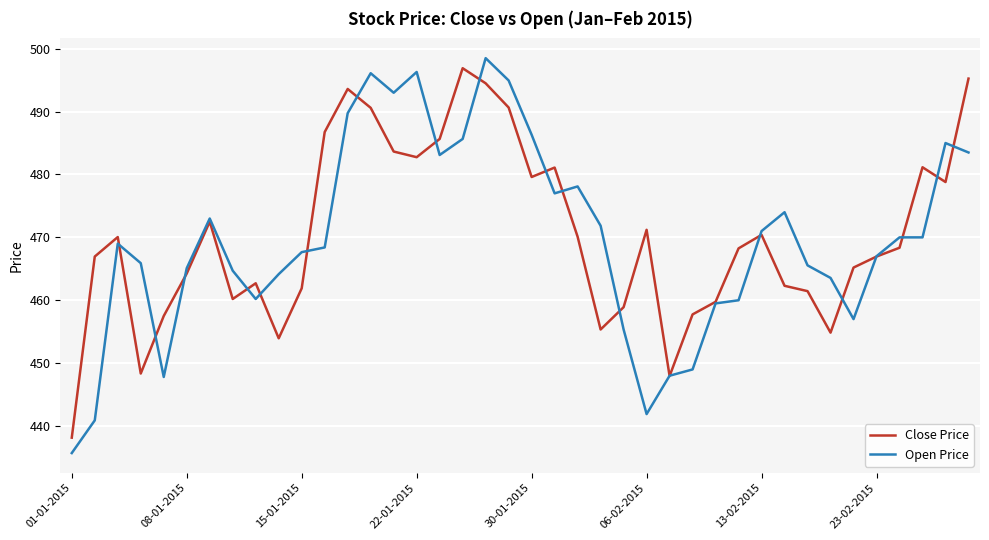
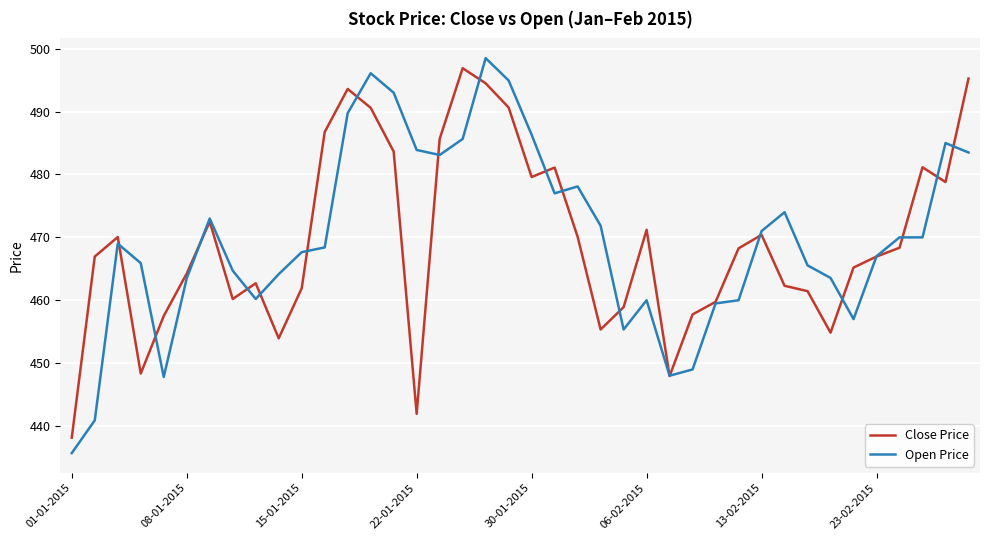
Open Price, 08-01-2015: 465 -> 464
Close Price, 22-01-2015: 483 -> 442
Open Price, 22-01-2015: 496 -> 484
Open Price, 06-02-2015: 442 -> 460
